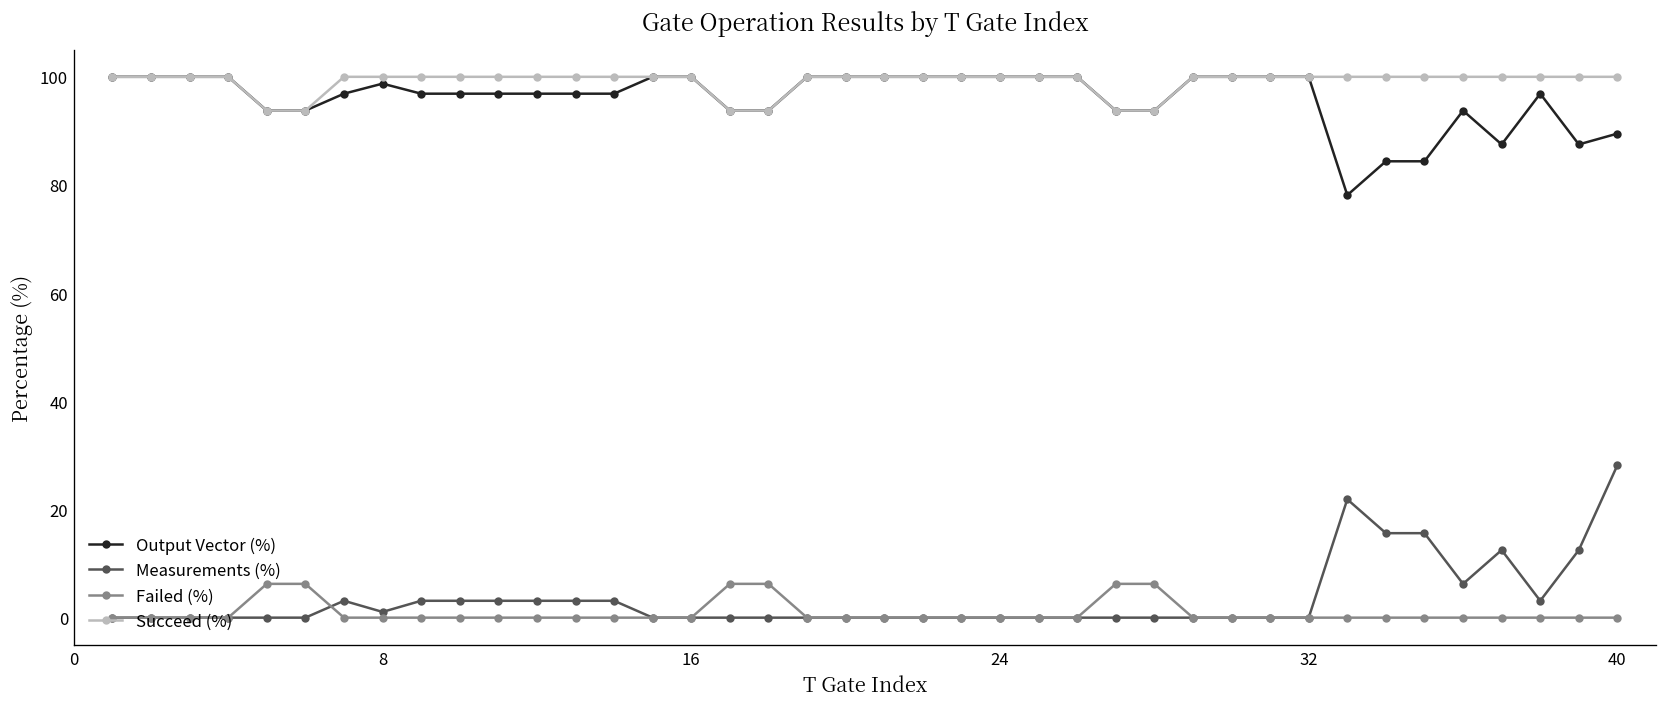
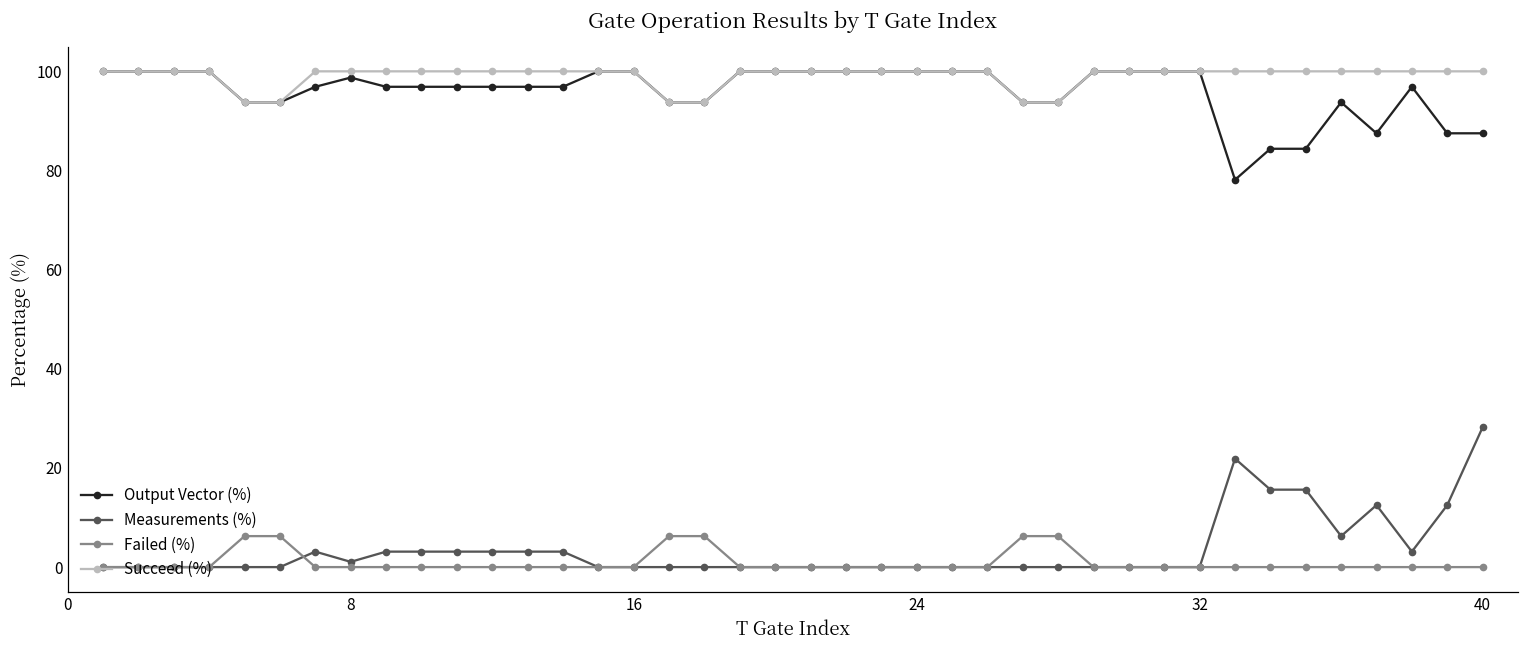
Output Vector (%), 40: 90 -> 88
